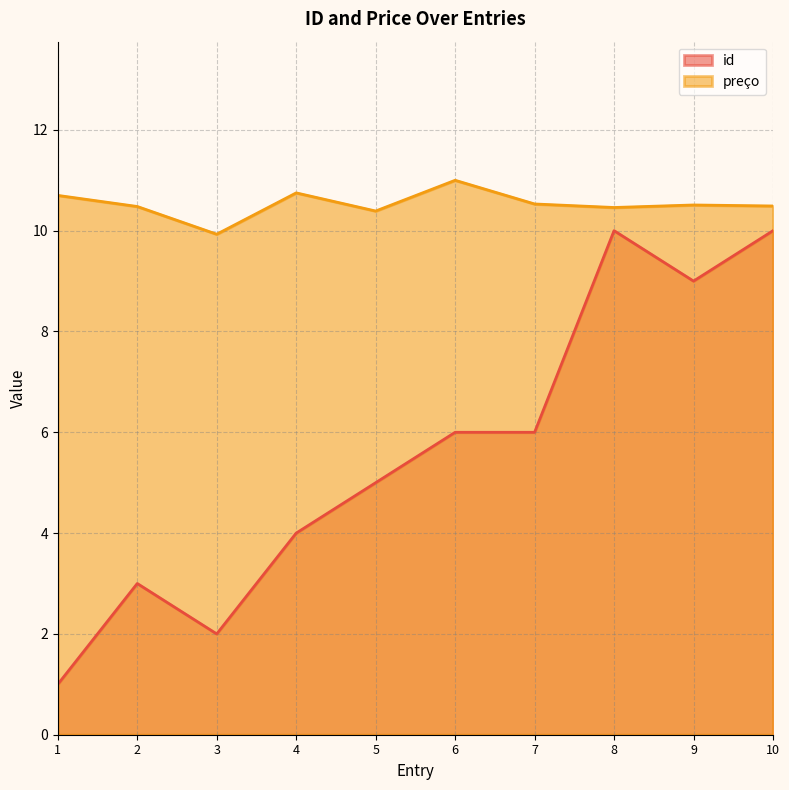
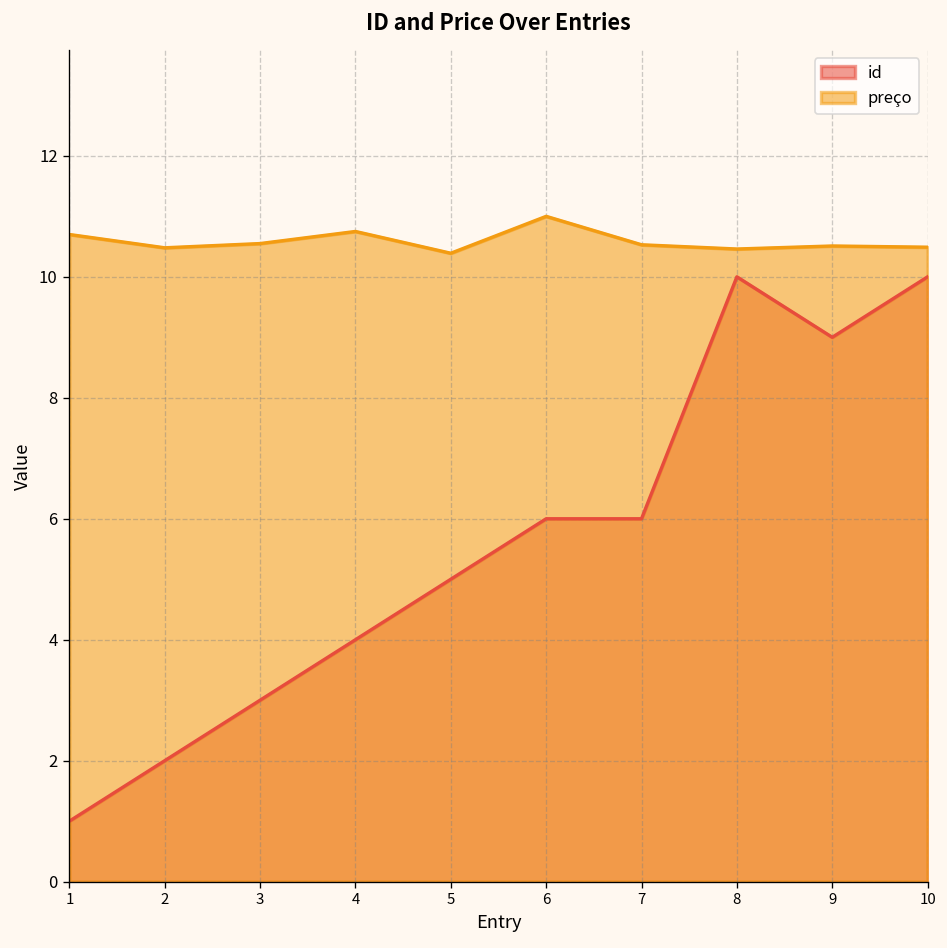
id, 2: 3 -> 2
id, 3: 2 -> 3
preço, 3: 9.9 -> 10.6
